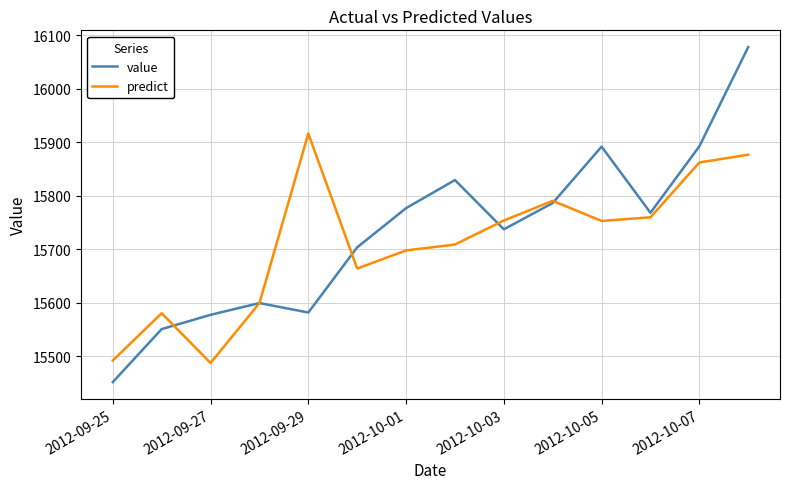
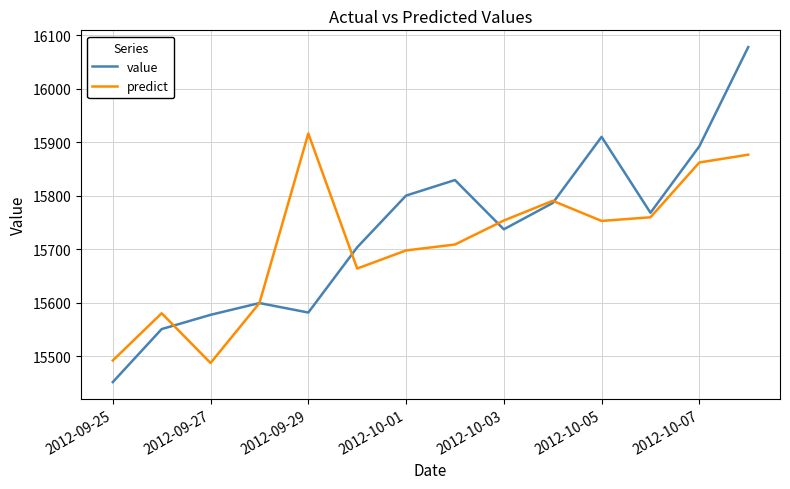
value, 2012-10-01: 15780 -> 15800
value, 2012-10-05: 15890 -> 15910
